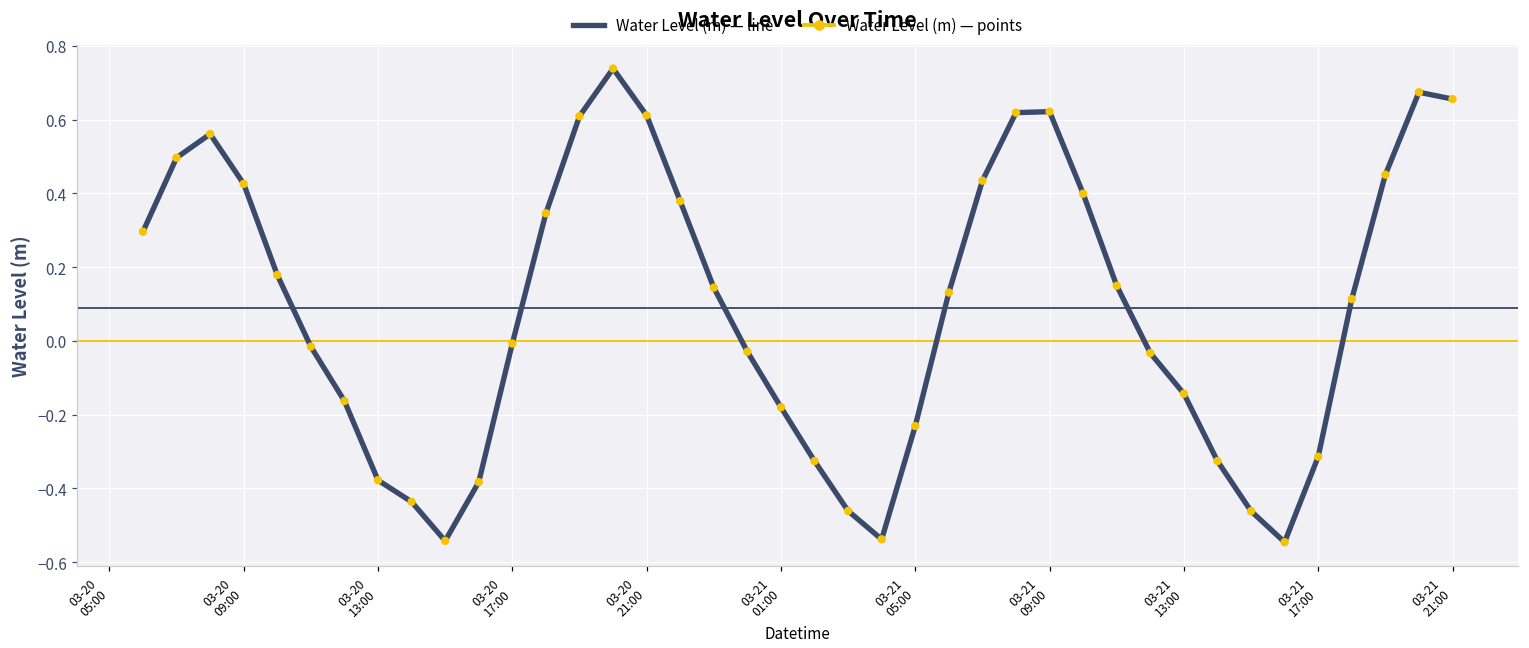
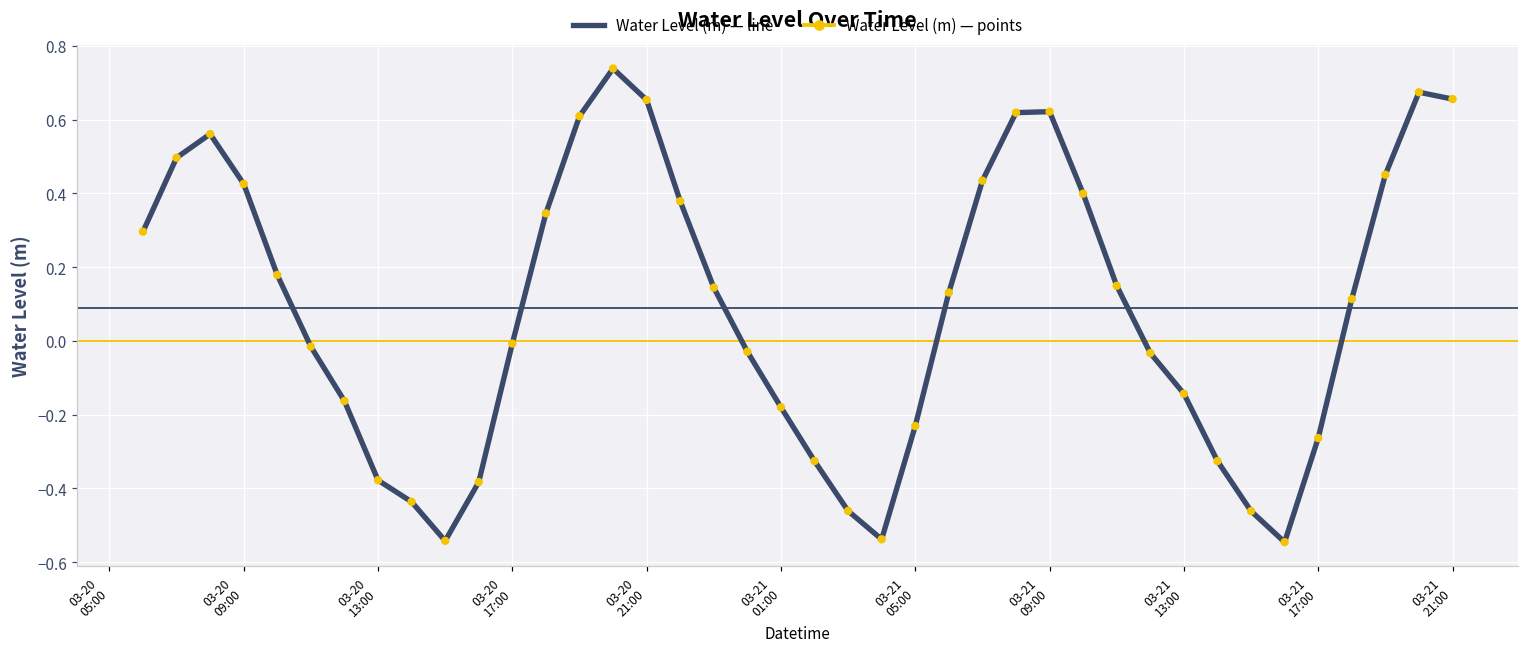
03-20 21:00: 0.61 -> 0.65
03-21 17:00: -0.31 -> -0.26
